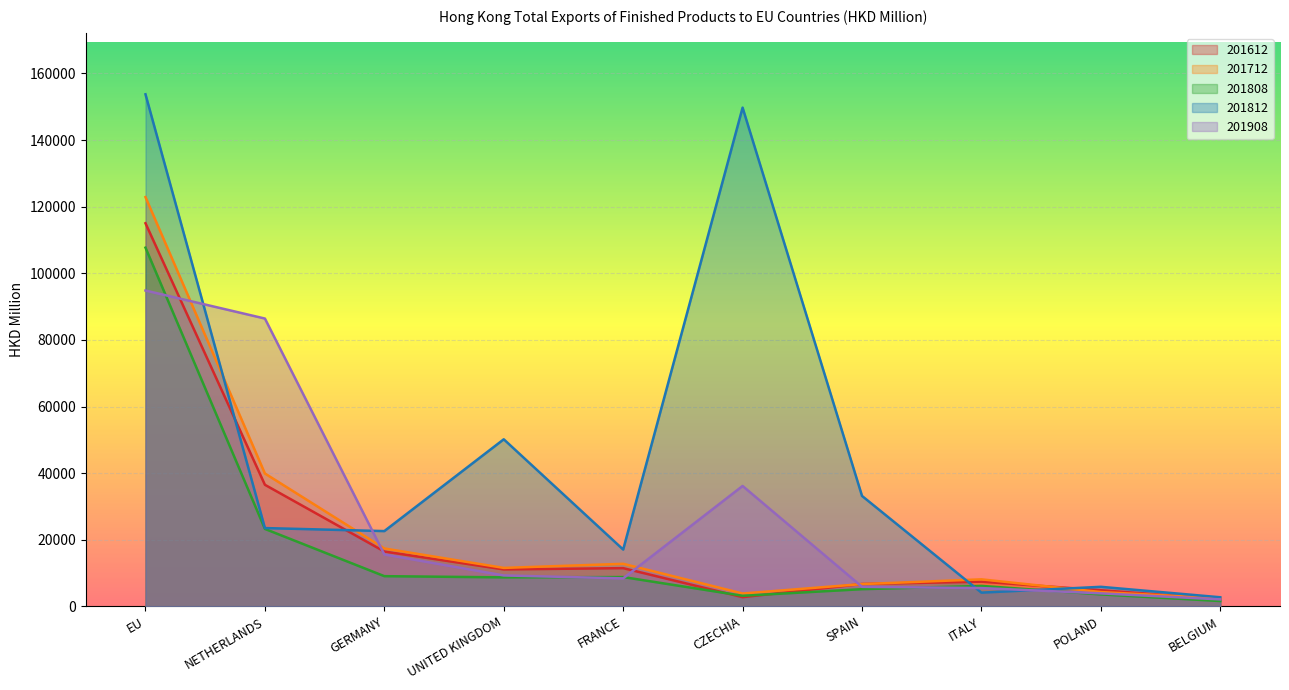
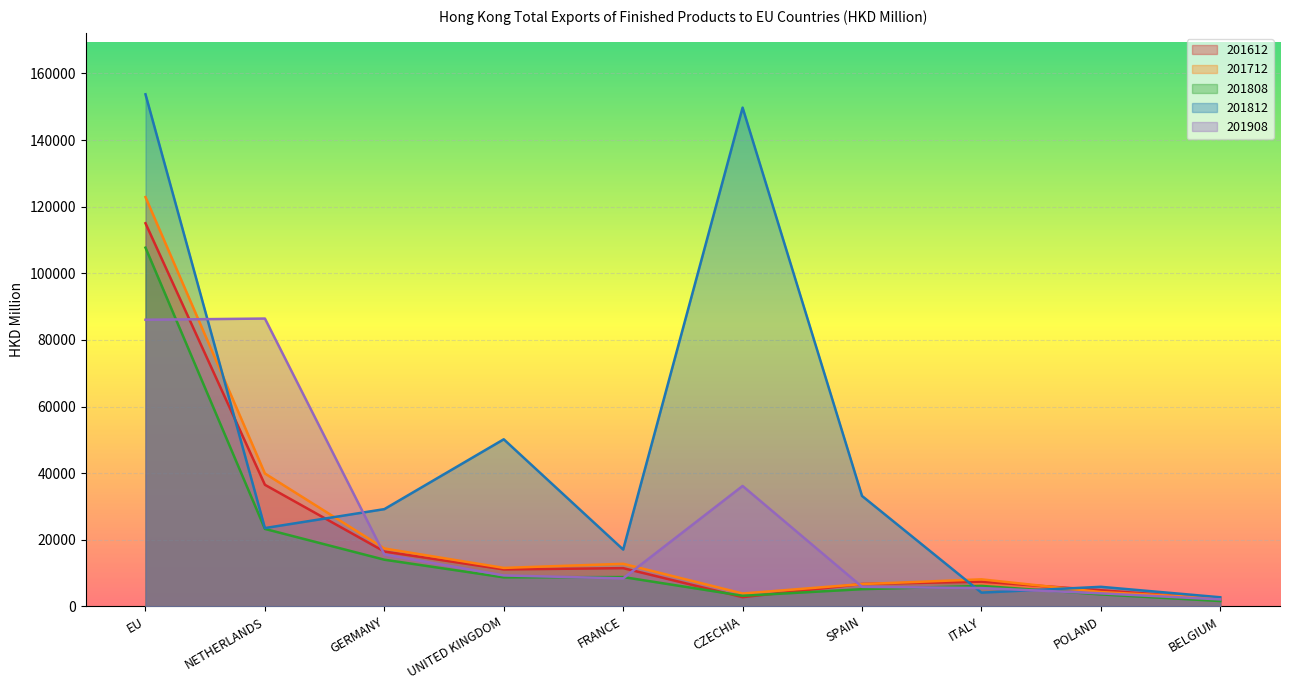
201908, EU: 95000 -> 86000
201808, GERMANY: 9000 -> 14000
201812, GERMANY: 23000 -> 29000
